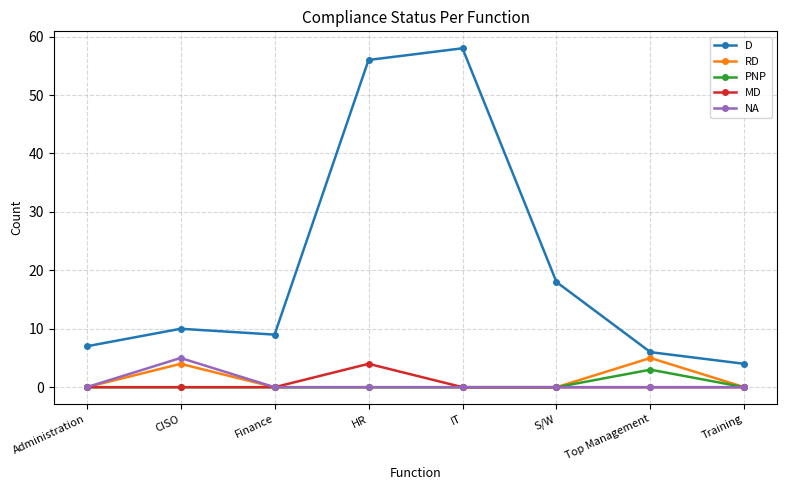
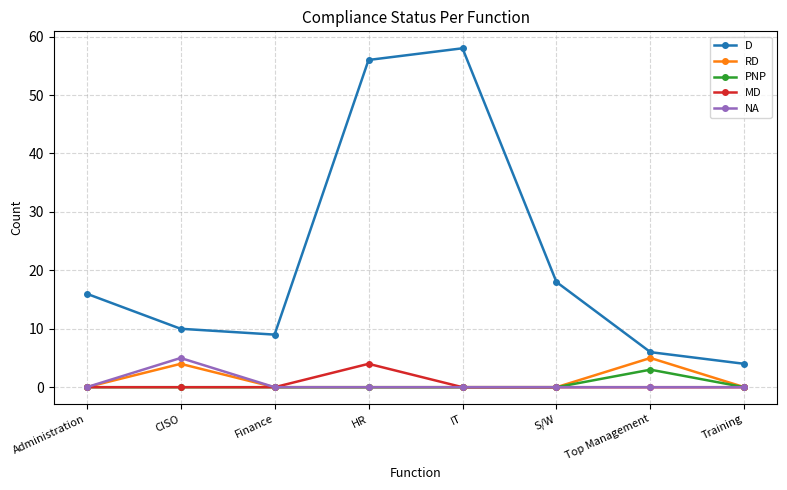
D, Administration: 7 -> 16
